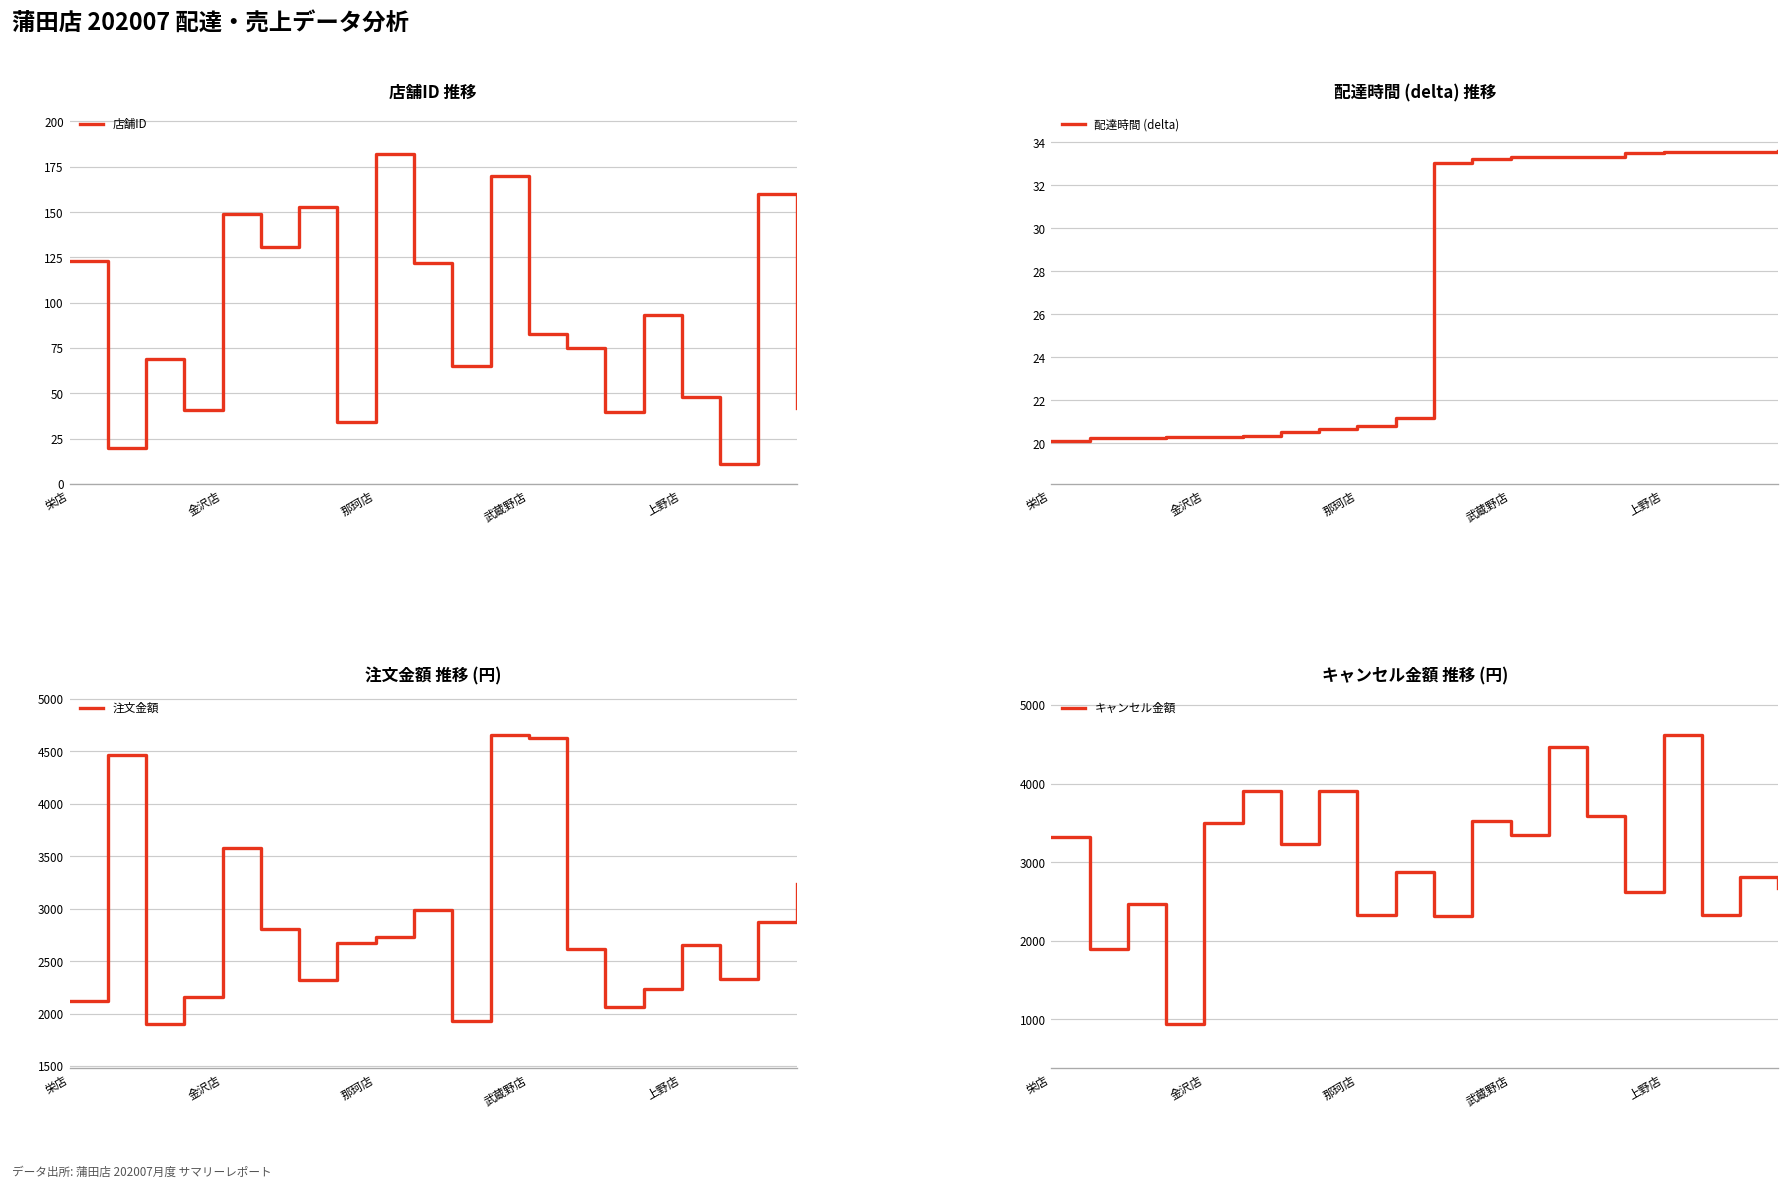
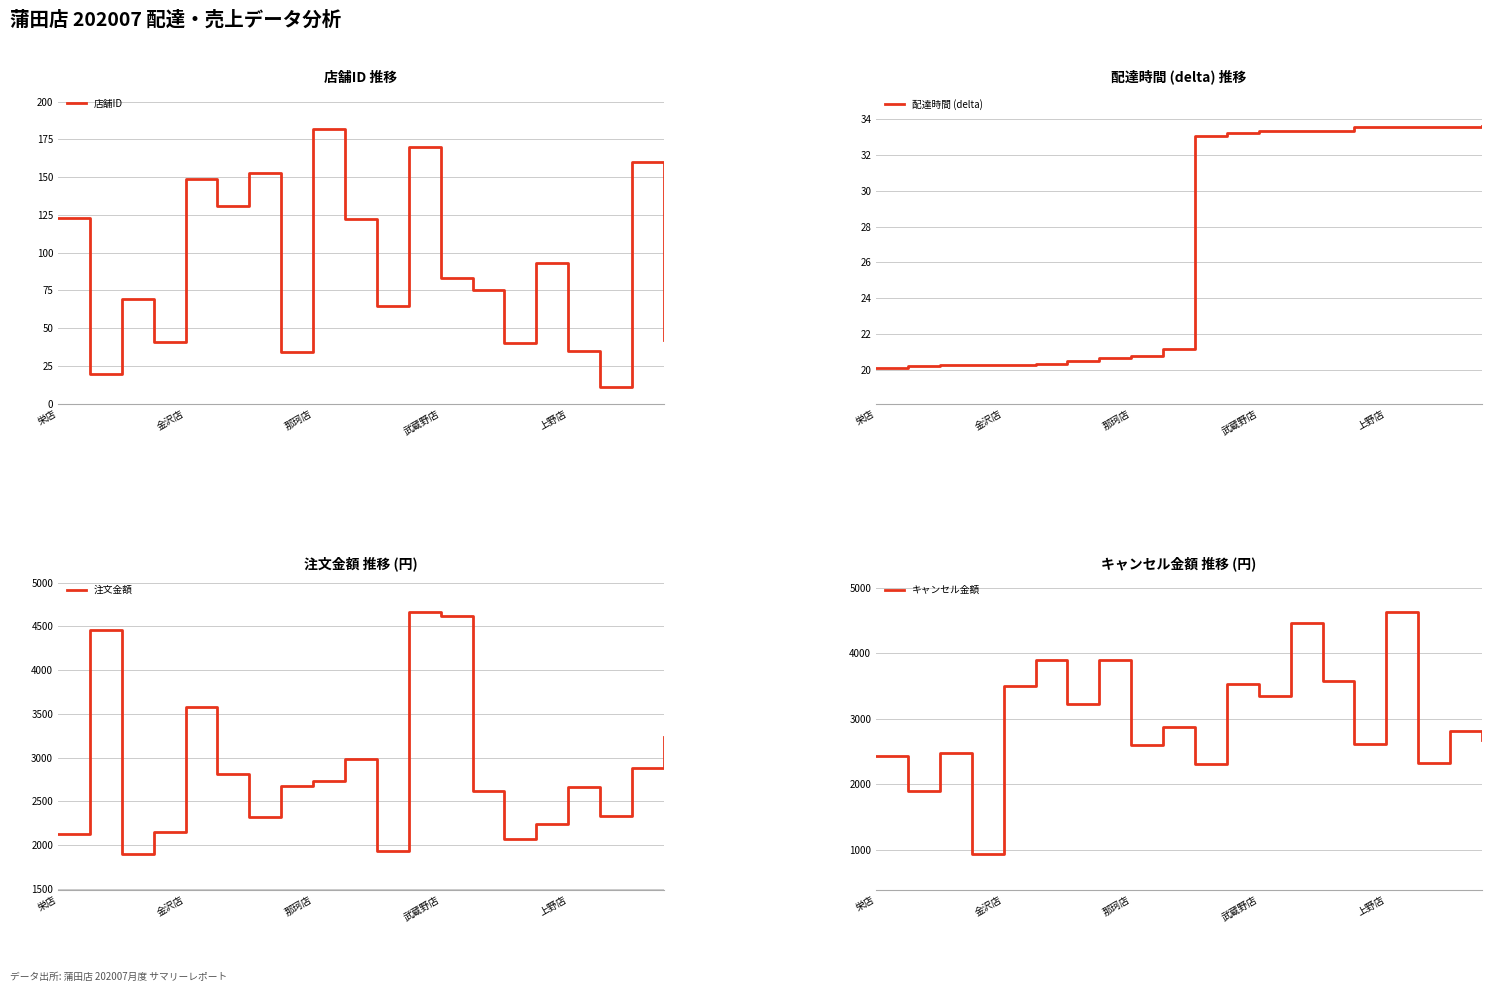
店舗ID 推移, 上野店: 48 -> 35
キャンセル金額 推移 (円), 栄店: 3300 -> 2400
キャンセル金額 推移 (円), 那珂店: 2300 -> 2600
